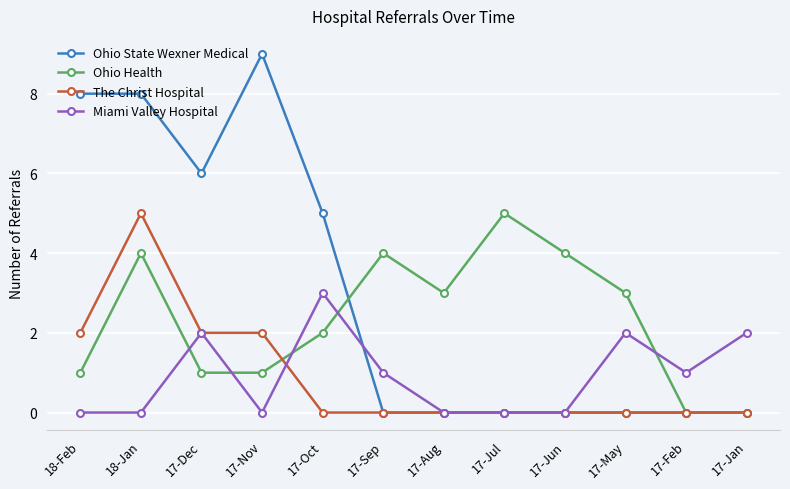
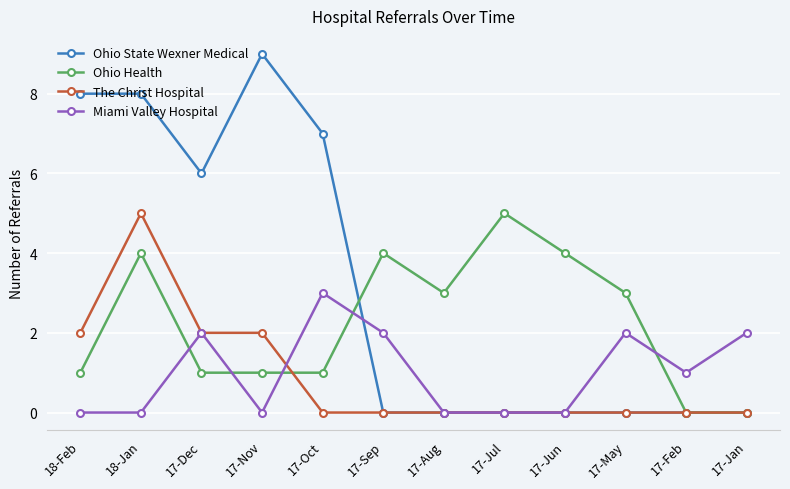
Ohio State Wexner Medical, 17-Oct: 5 -> 7
Ohio Health, 17-Oct: 2 -> 1
Miami Valley Hospital, 17-Sep: 1 -> 2
